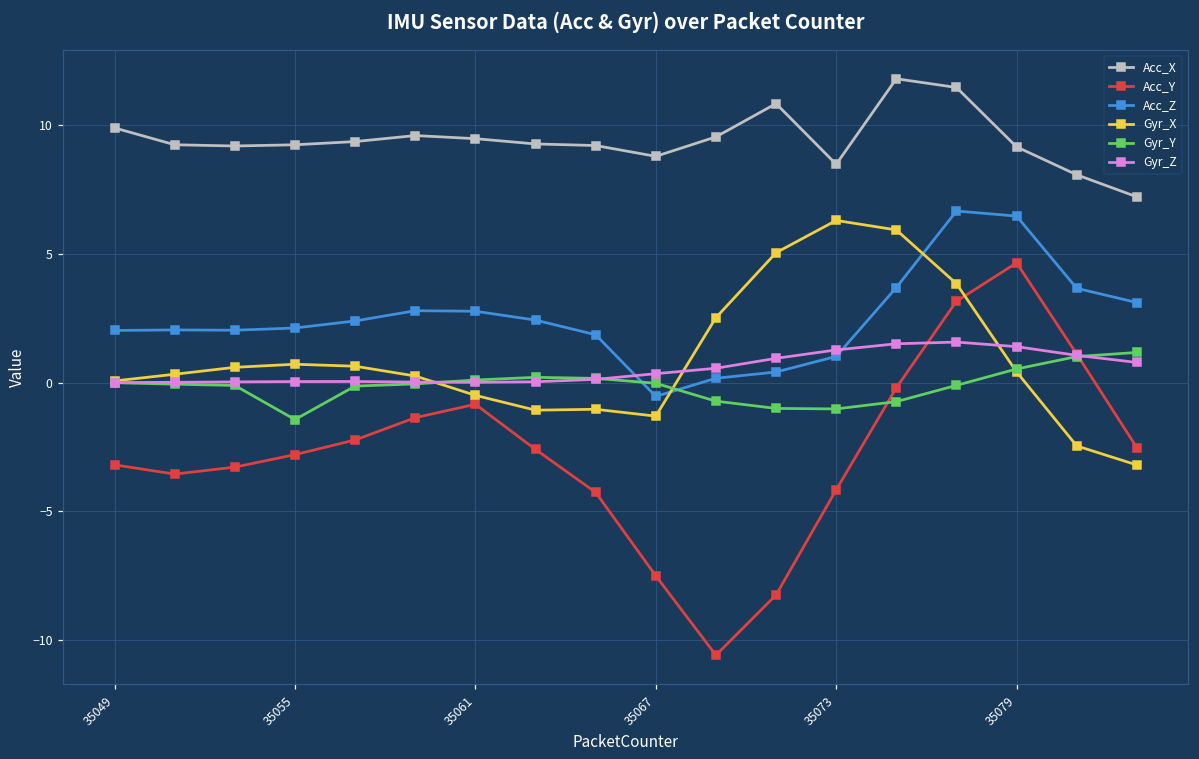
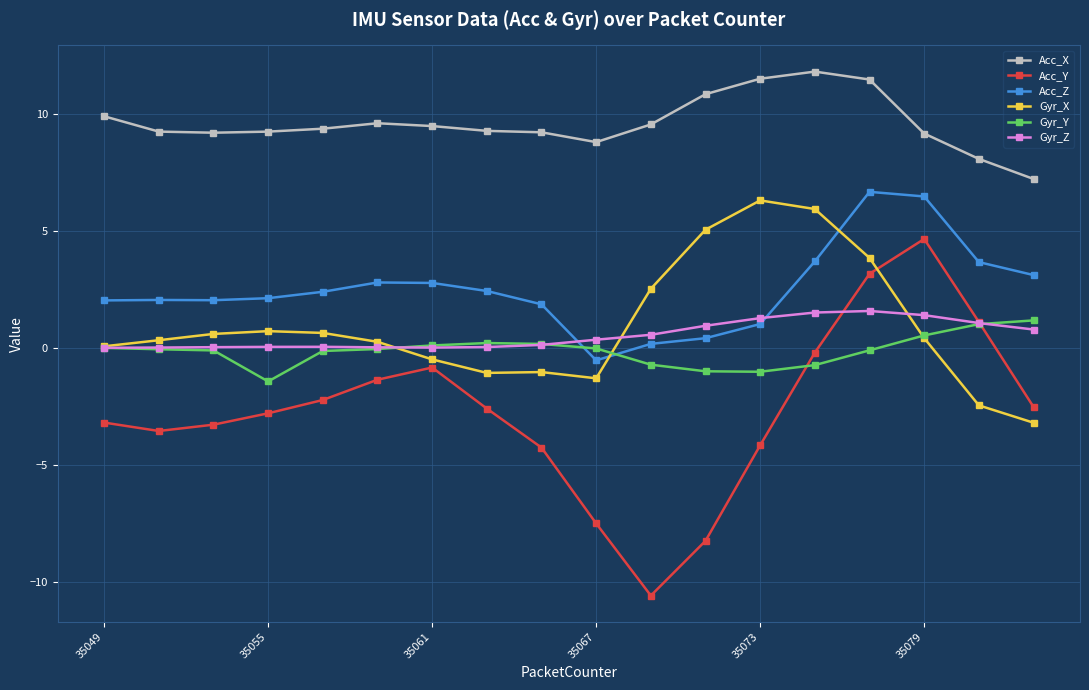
Acc_X, 35073: 8.5 -> 11.5
